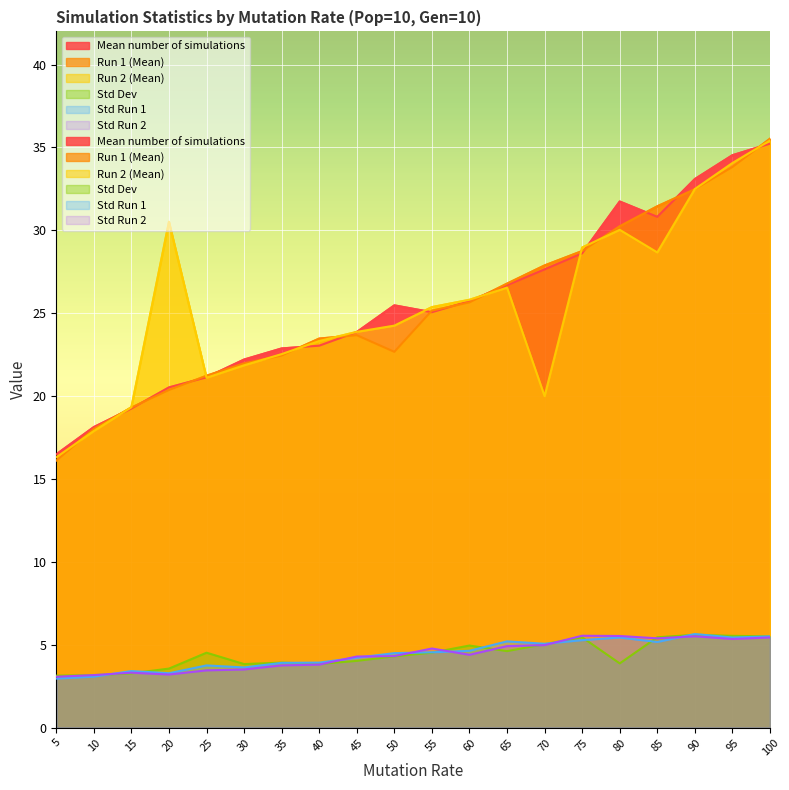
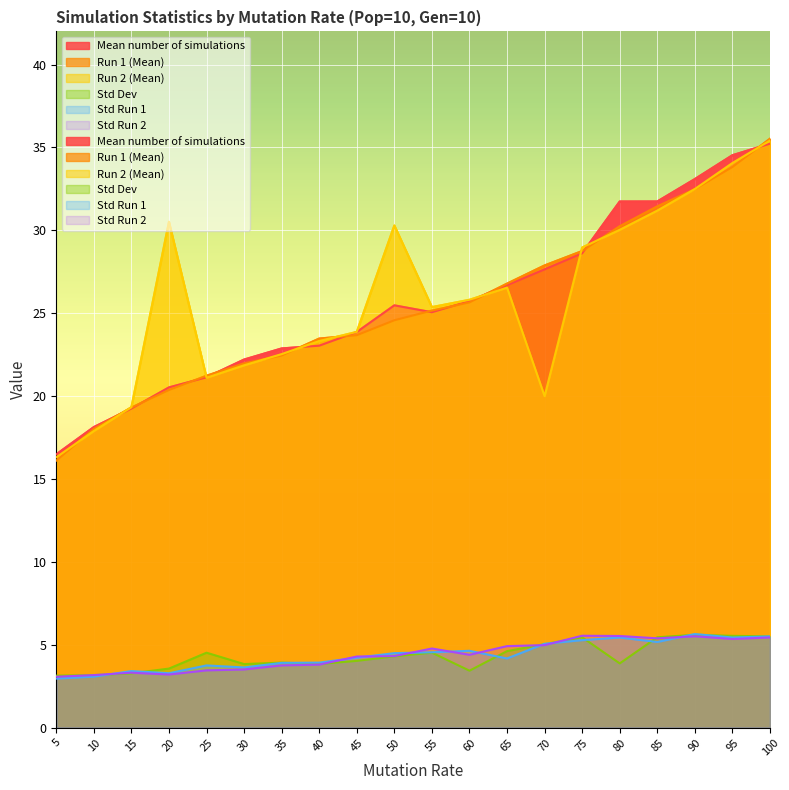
Run 1 (Mean), 50: 22.7 -> 24.6
Run 2 (Mean), 50: 24.3 -> 30.3
Std Dev, 60: 5.0 -> 3.4
Std Run 1, 65: 5.2 -> 4.2
Mean number of simulations, 85: 30.8 -> 31.7
Run 2 (Mean), 85: 28.7 -> 31.2
